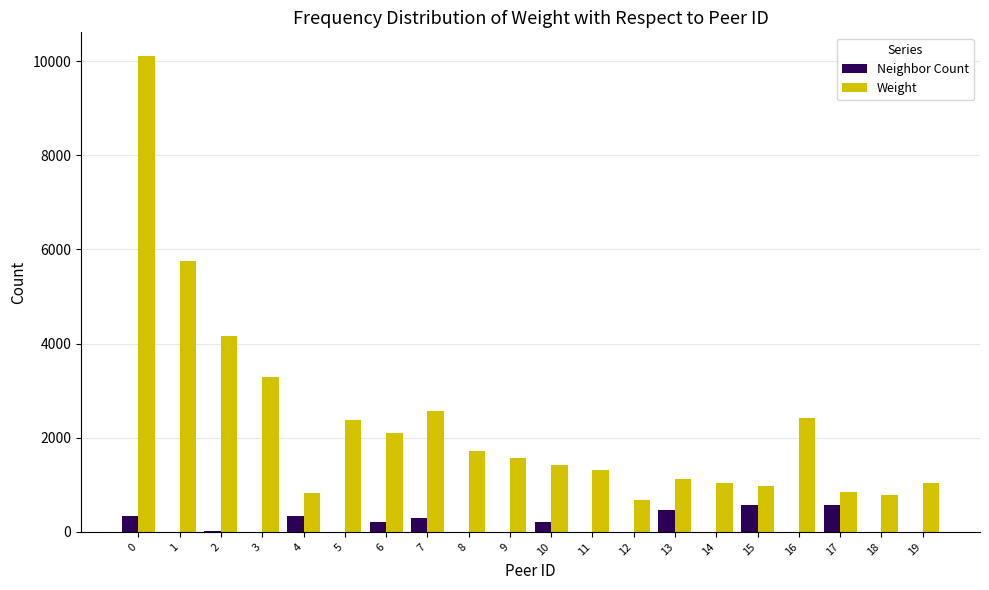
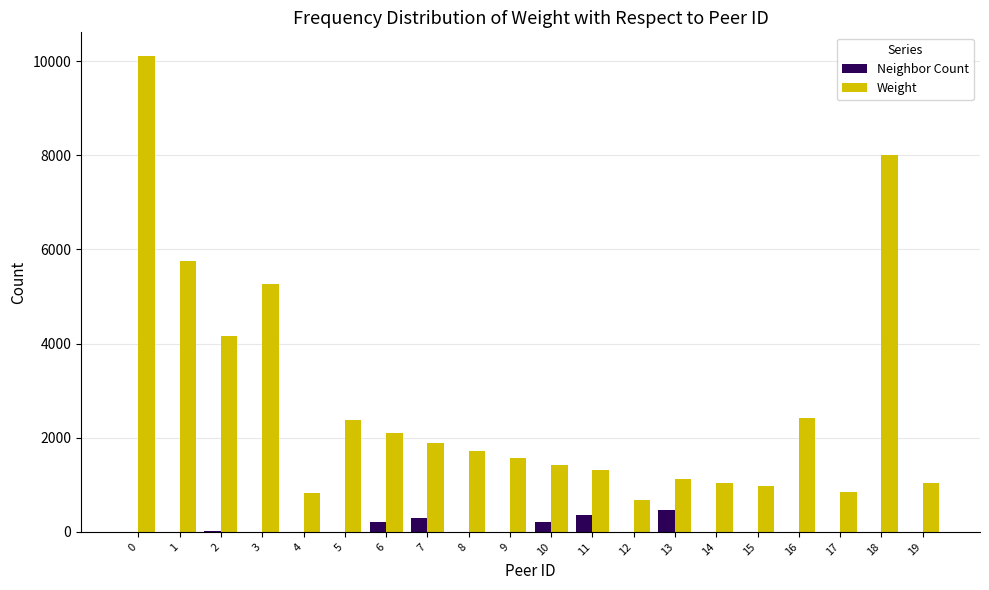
Neighbor Count, 0: 300 -> 0
Weight, 3: 3300 -> 5300
Neighbor Count, 4: 300 -> 0
Weight, 7: 2600 -> 1900
Neighbor Count, 11: 0 -> 400
Neighbor Count, 15: 600 -> 0
Neighbor Count, 17: 600 -> 0
Weight, 18: 800 -> 8000
